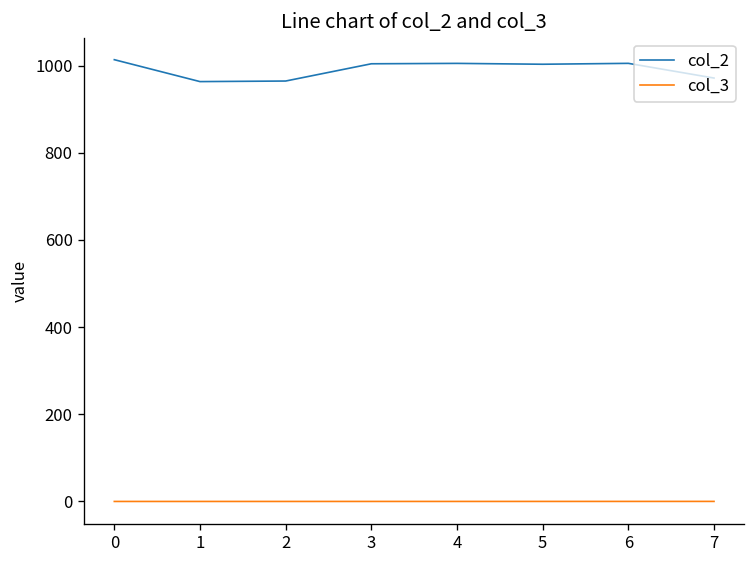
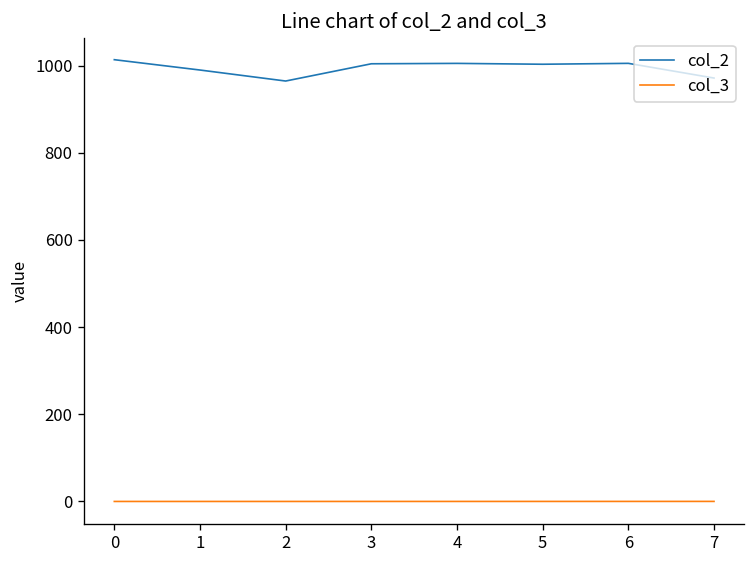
col_2, 1: 960 -> 990
